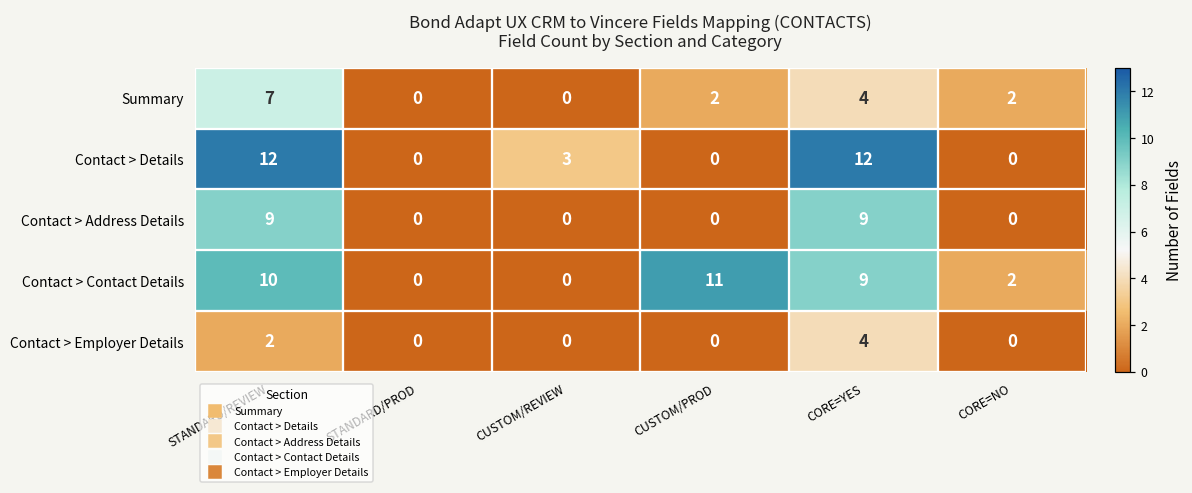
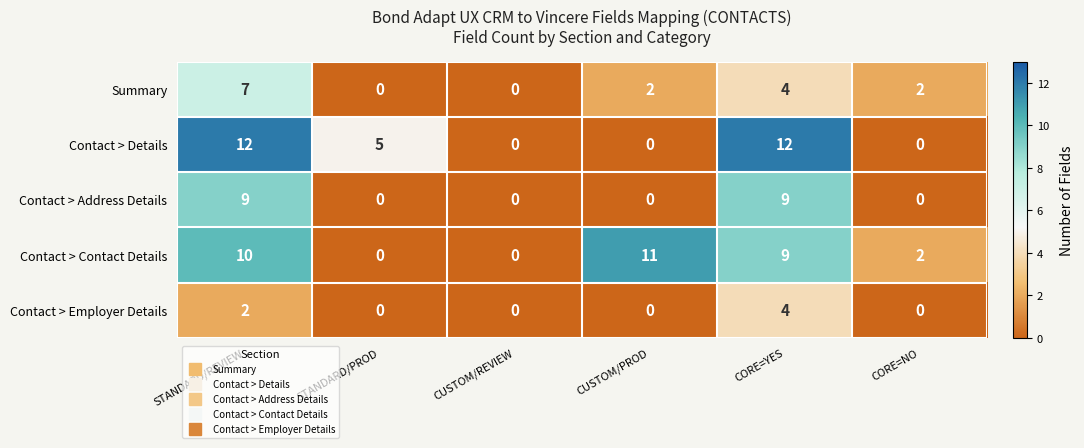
Contact > Details, STANDARD/PROD: 0 -> 5
Contact > Details, CUSTOM/REVIEW: 3 -> 0
